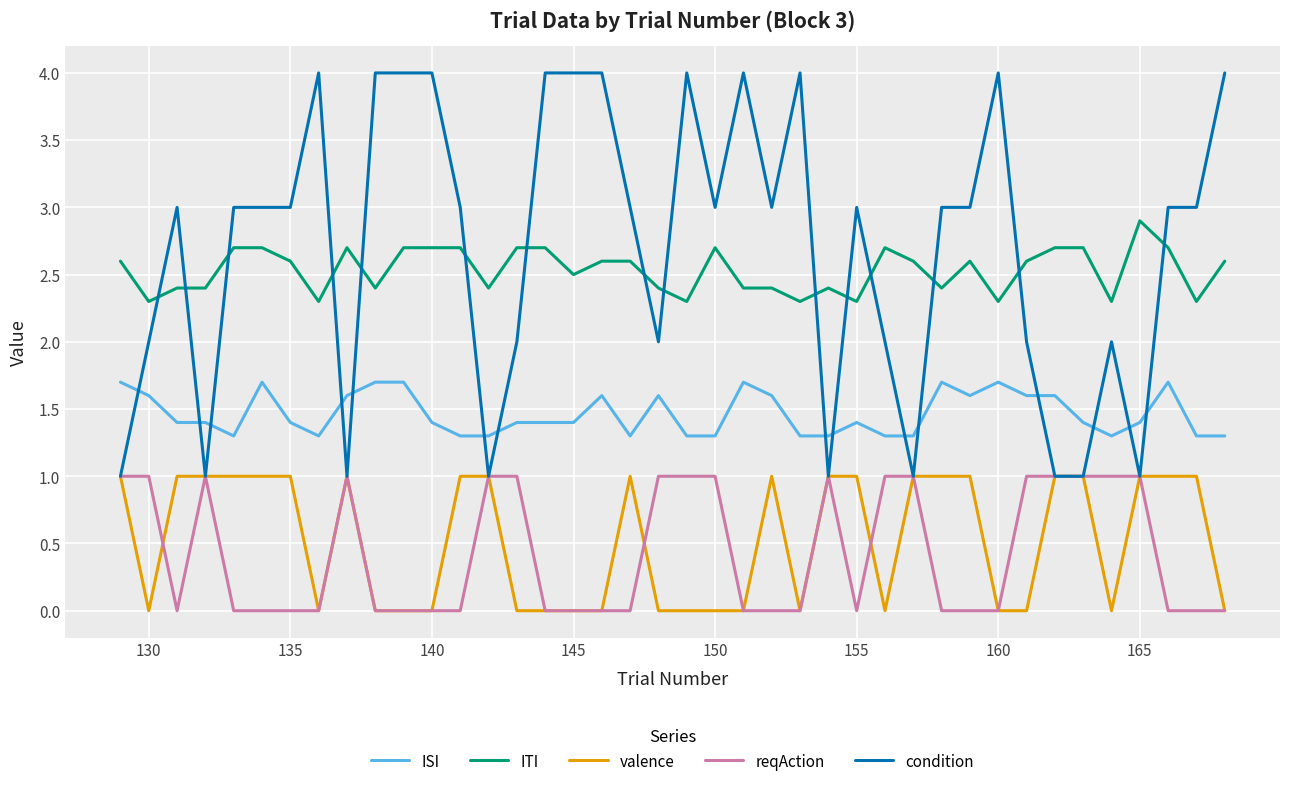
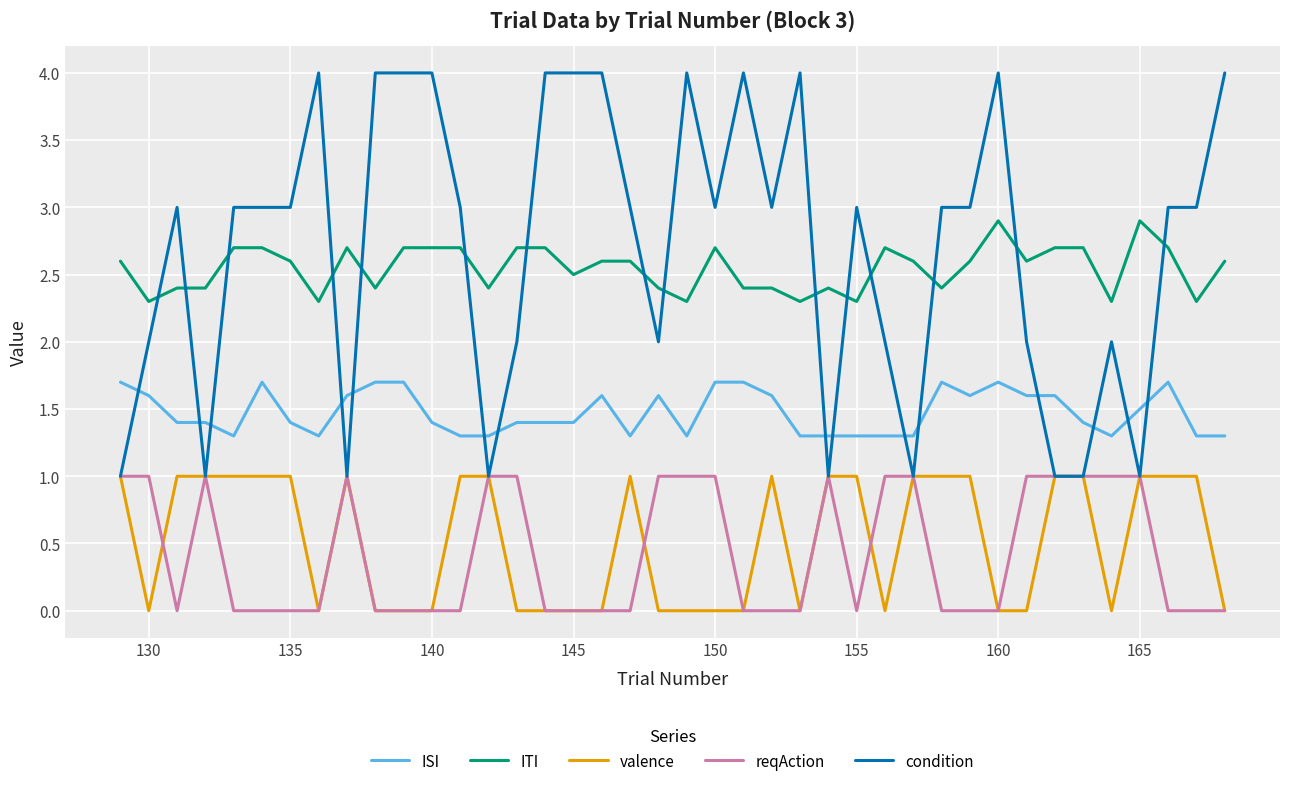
ISI, 150: 1.3 -> 1.7
ISI, 155: 1.4 -> 1.3
ITI, 160: 2.3 -> 2.9
ISI, 165: 1.4 -> 1.5
